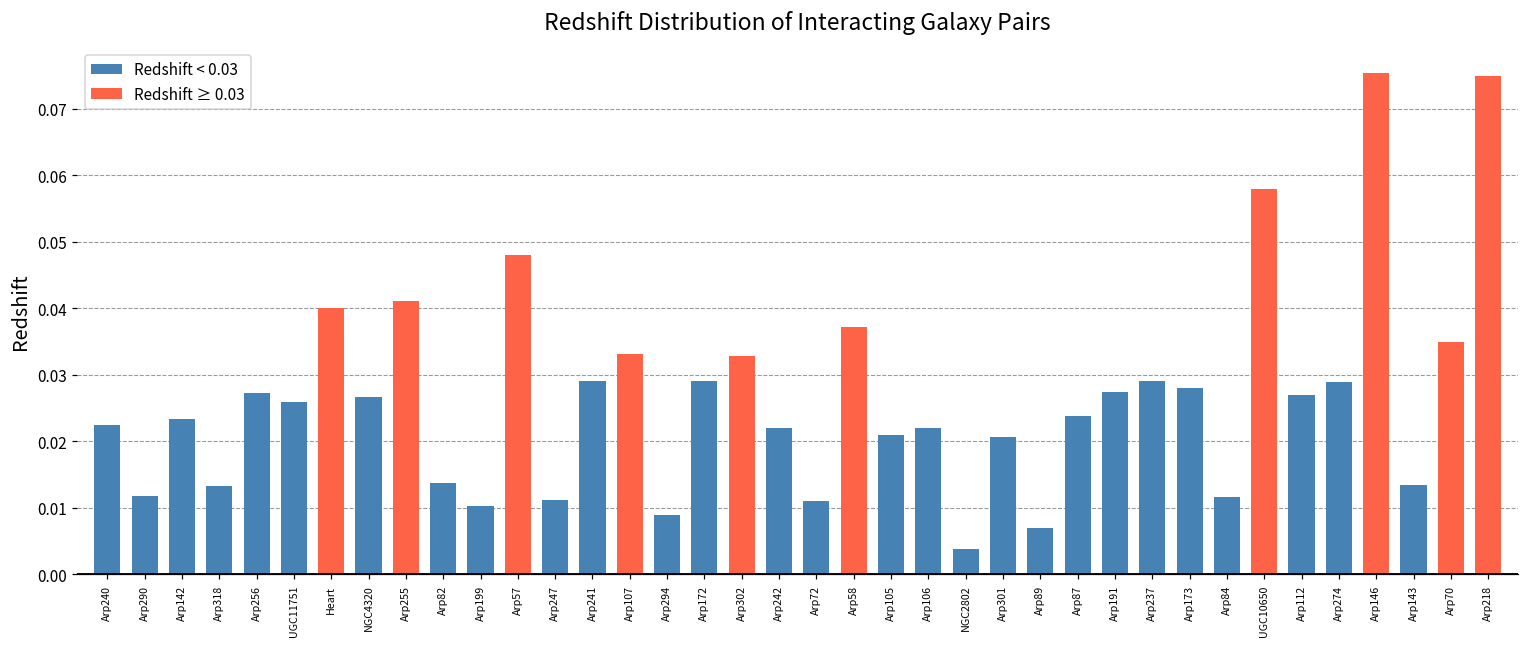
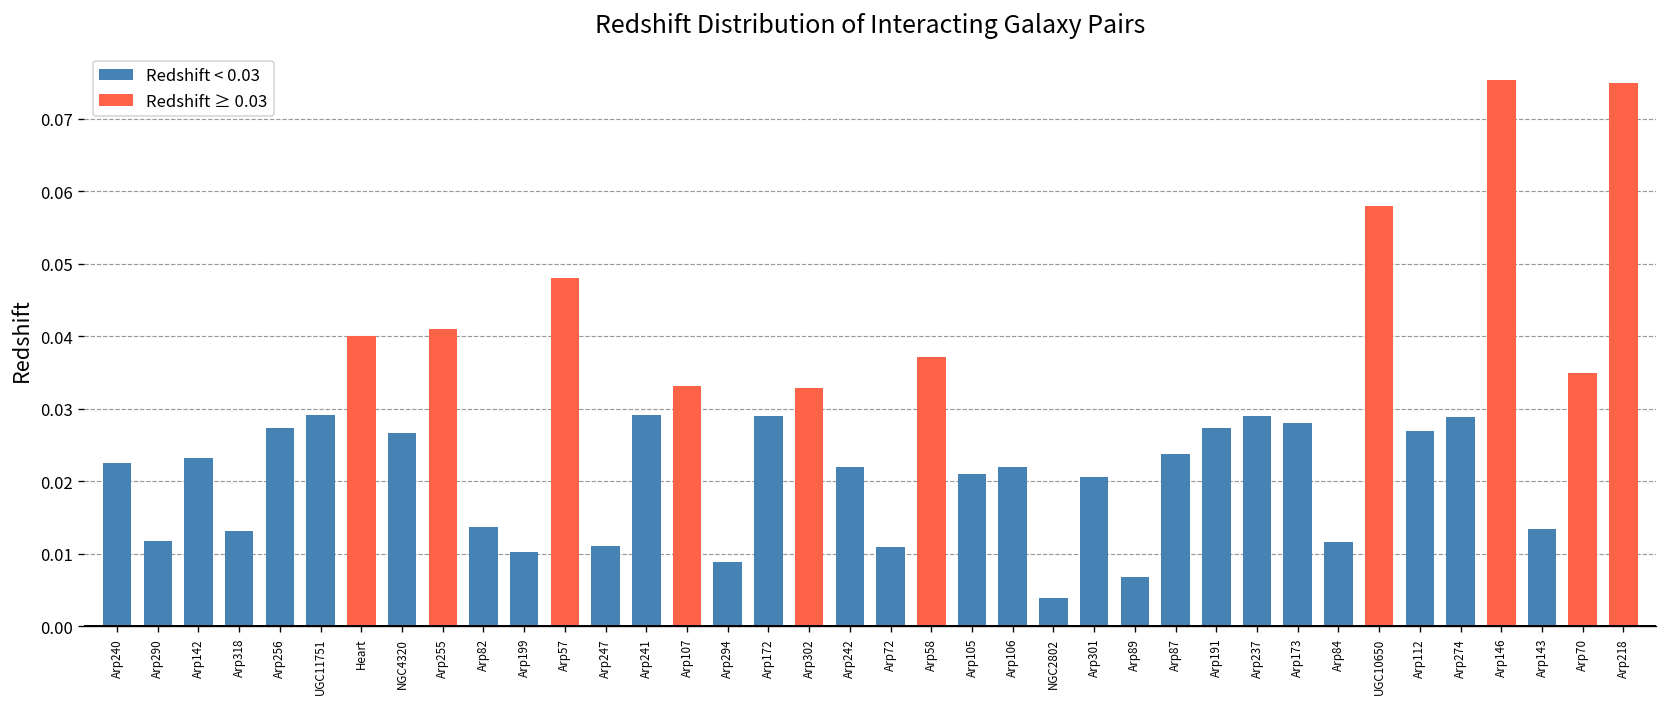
Redshift < 0.03, UGC11751: 0.026 -> 0.029
